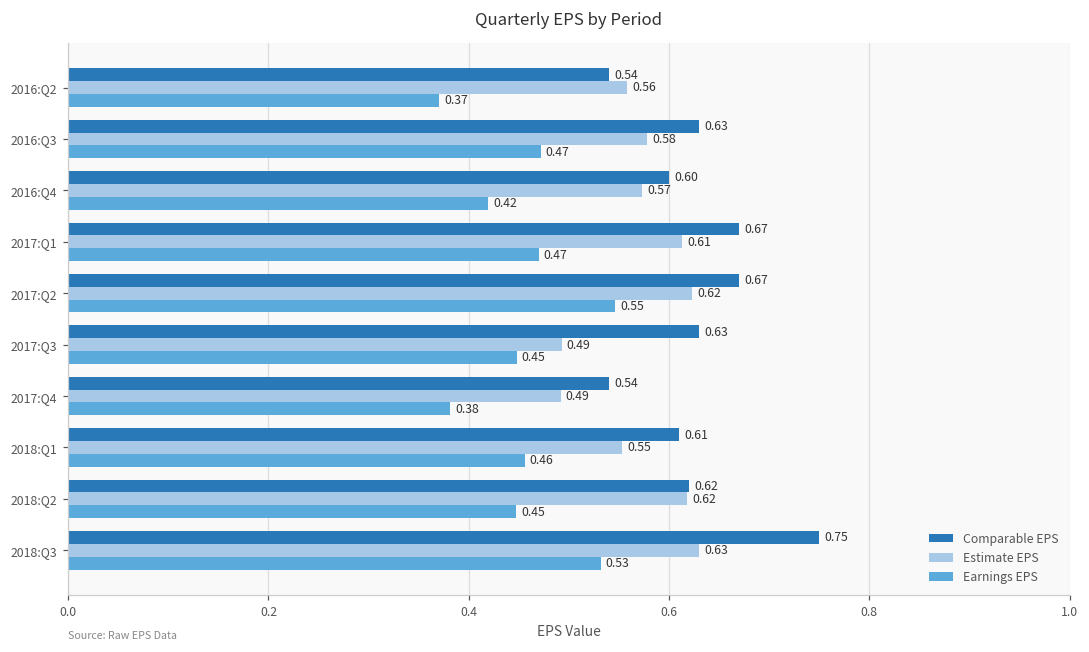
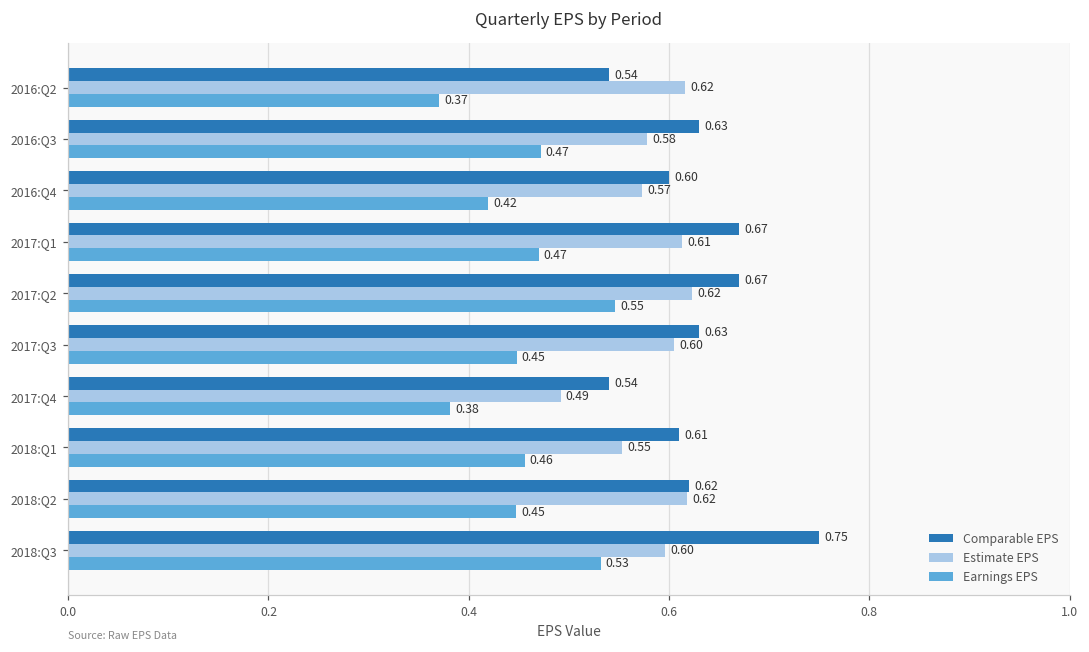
Estimate EPS, 2016:Q2: 0.56 -> 0.62
Estimate EPS, 2017:Q3: 0.49 -> 0.60
Estimate EPS, 2018:Q3: 0.63 -> 0.60
